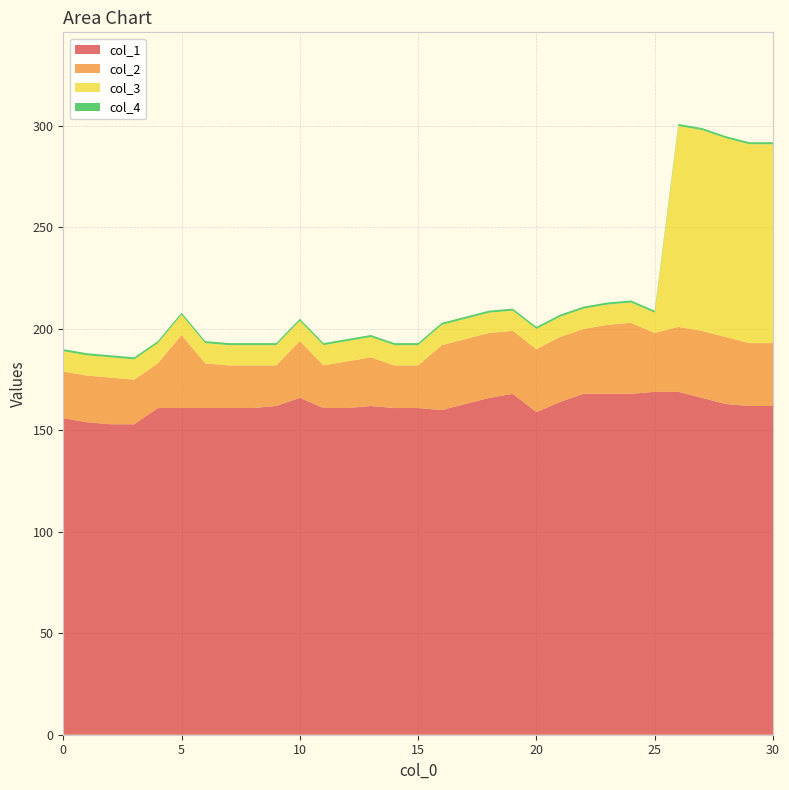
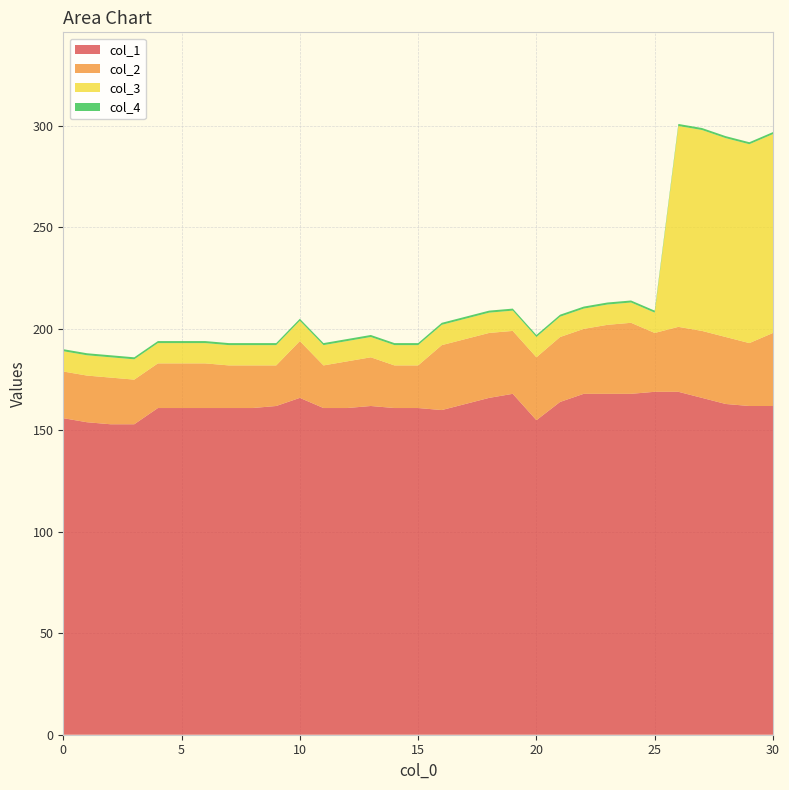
col_2, 5: 36 -> 22
col_1, 20: 159 -> 155
col_2, 30: 31 -> 36
